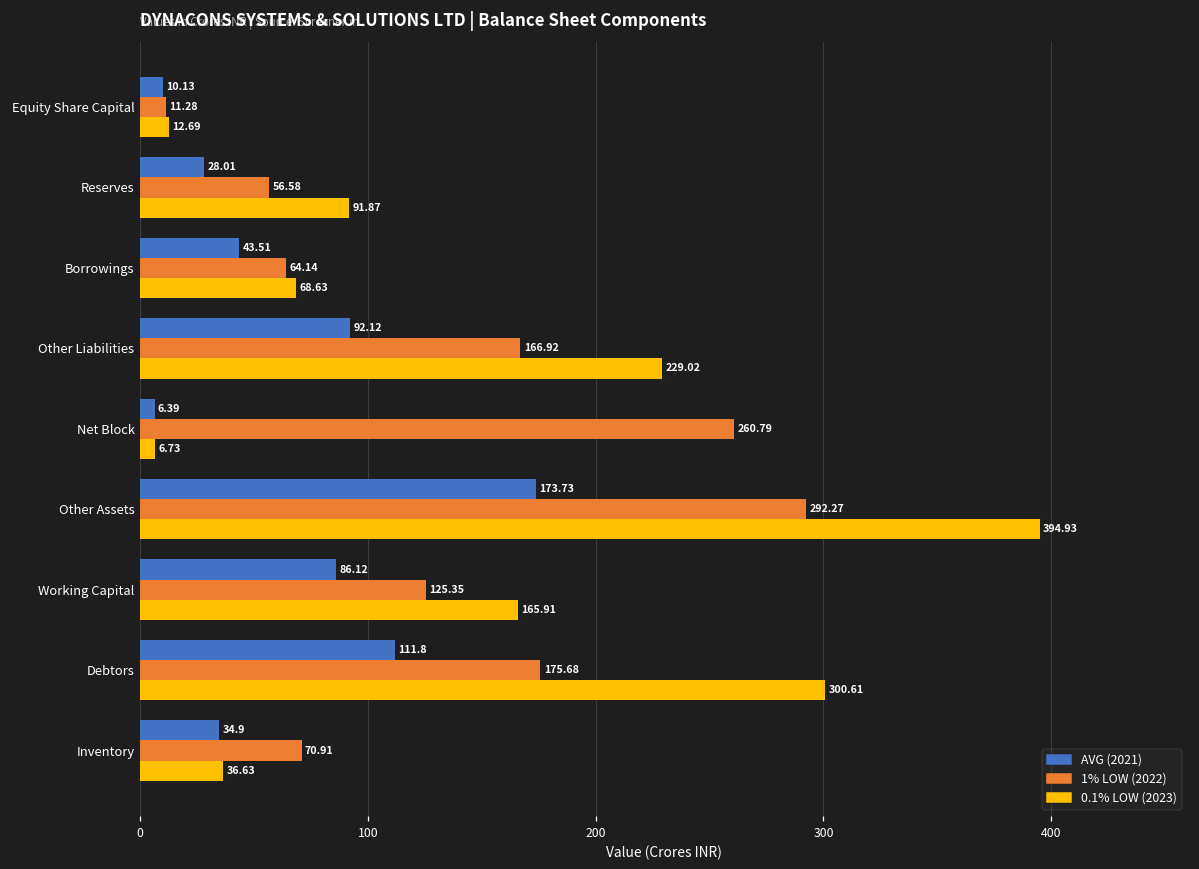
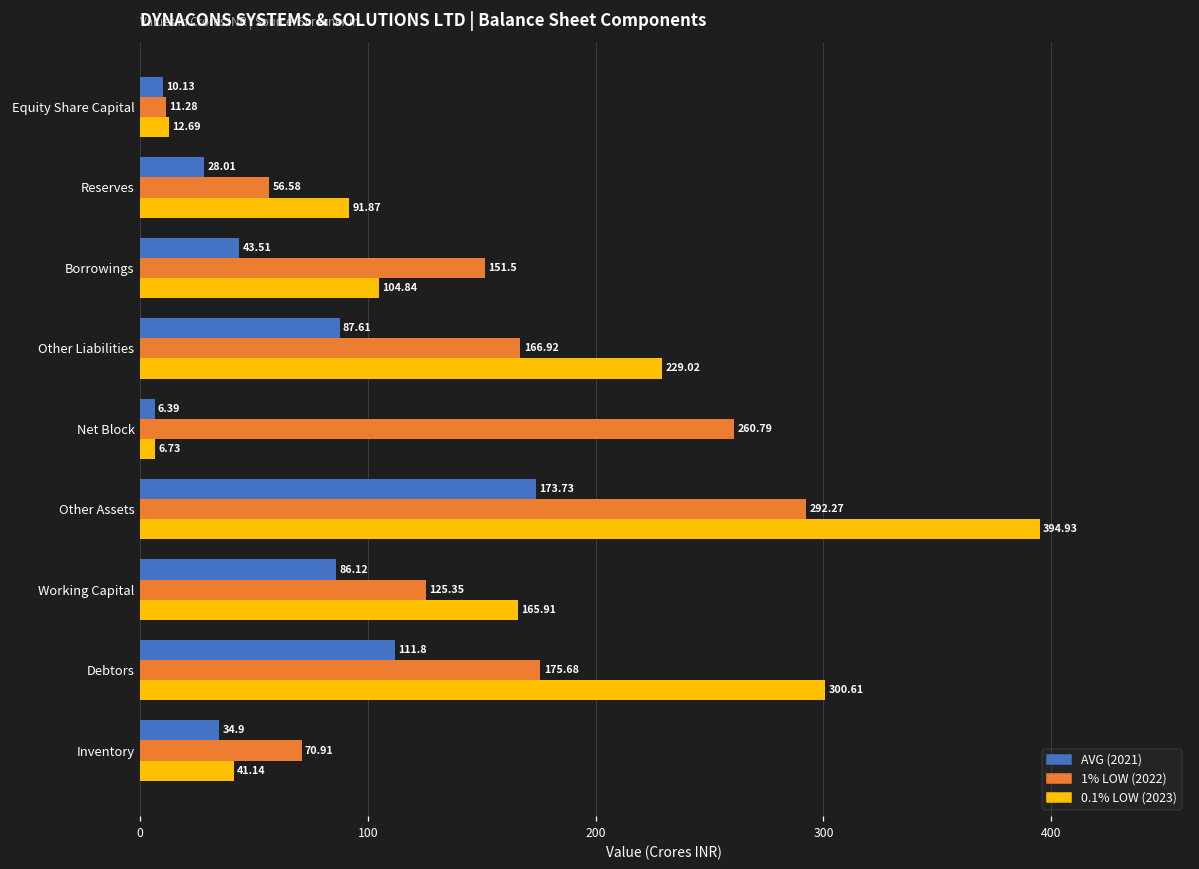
1% LOW (2022), Borrowings: 64.14 -> 151.5
0.1% LOW (2023), Borrowings: 68.63 -> 104.84
AVG (2021), Other Liabilities: 92.12 -> 87.61
0.1% LOW (2023), Inventory: 36.63 -> 41.14
